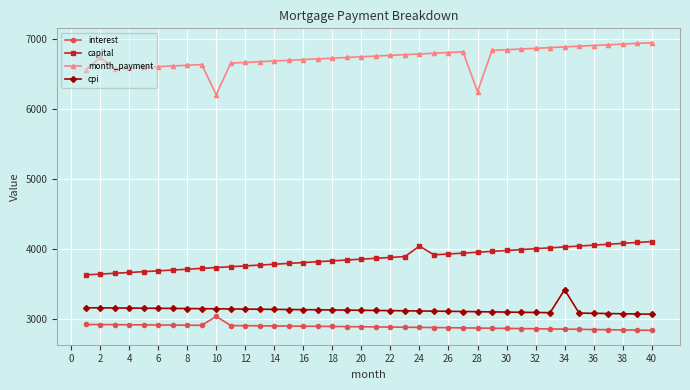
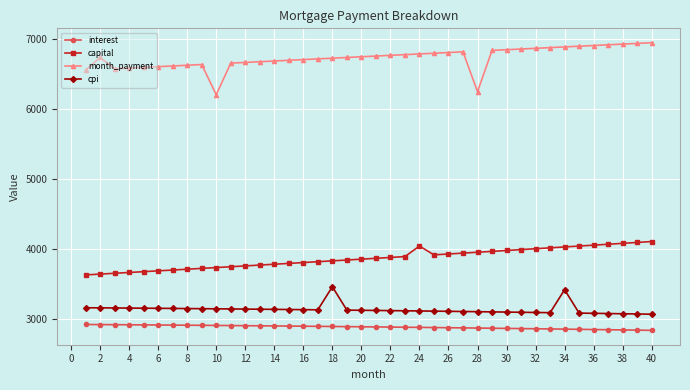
interest, 10: 3000 -> 2900
cpi, 18: 3100 -> 3500
